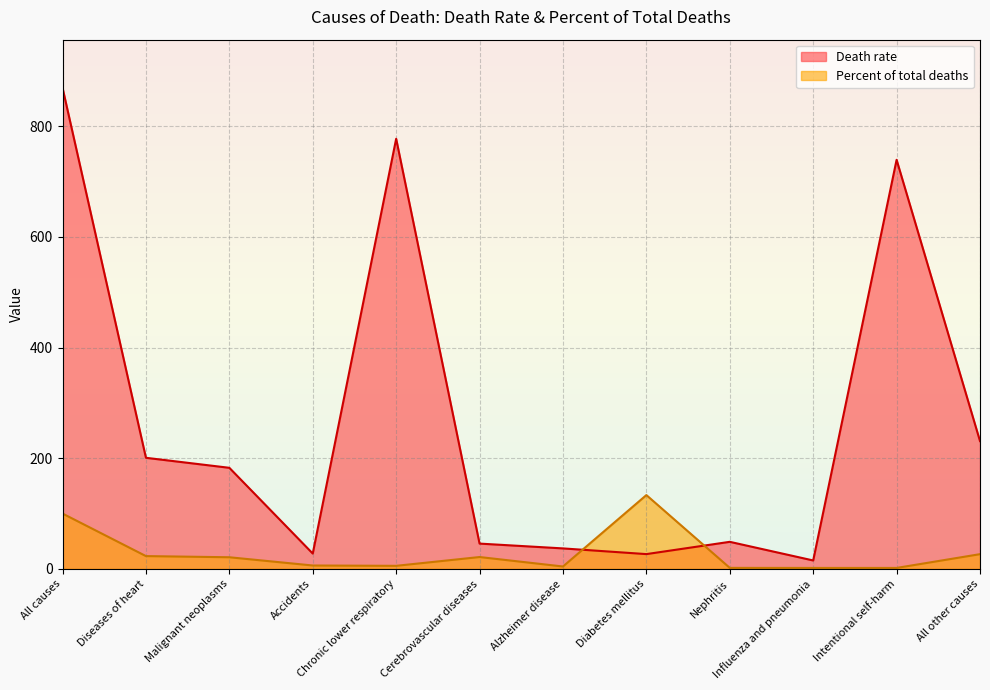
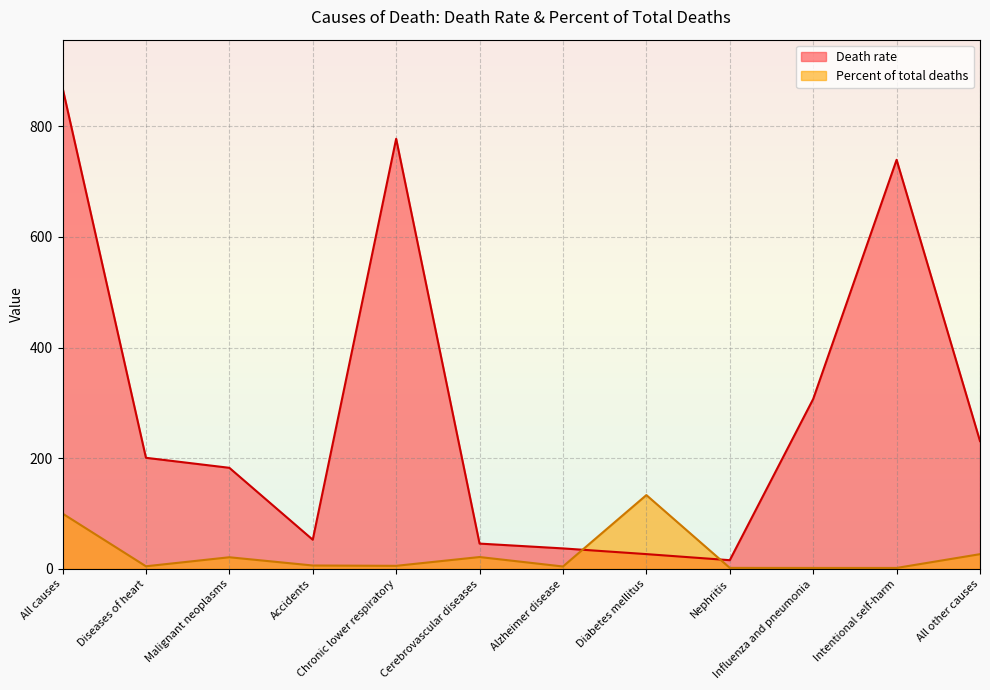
Percent of total deaths, Diseases of heart: 20 -> 0
Death rate, Accidents: 30 -> 50
Death rate, Nephritis: 50 -> 20
Death rate, Influenza and pneumonia: 20 -> 310
